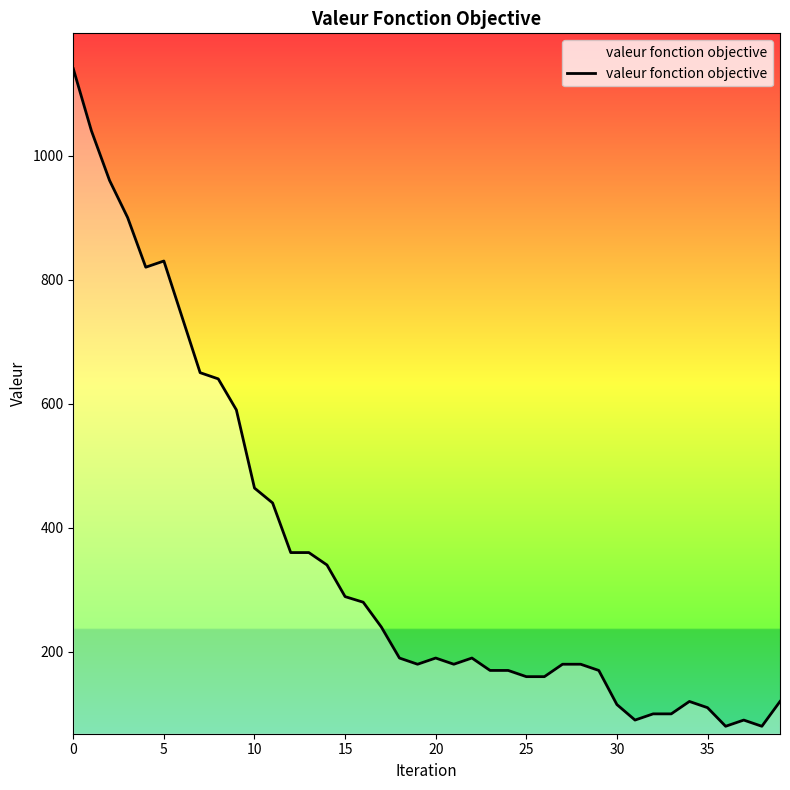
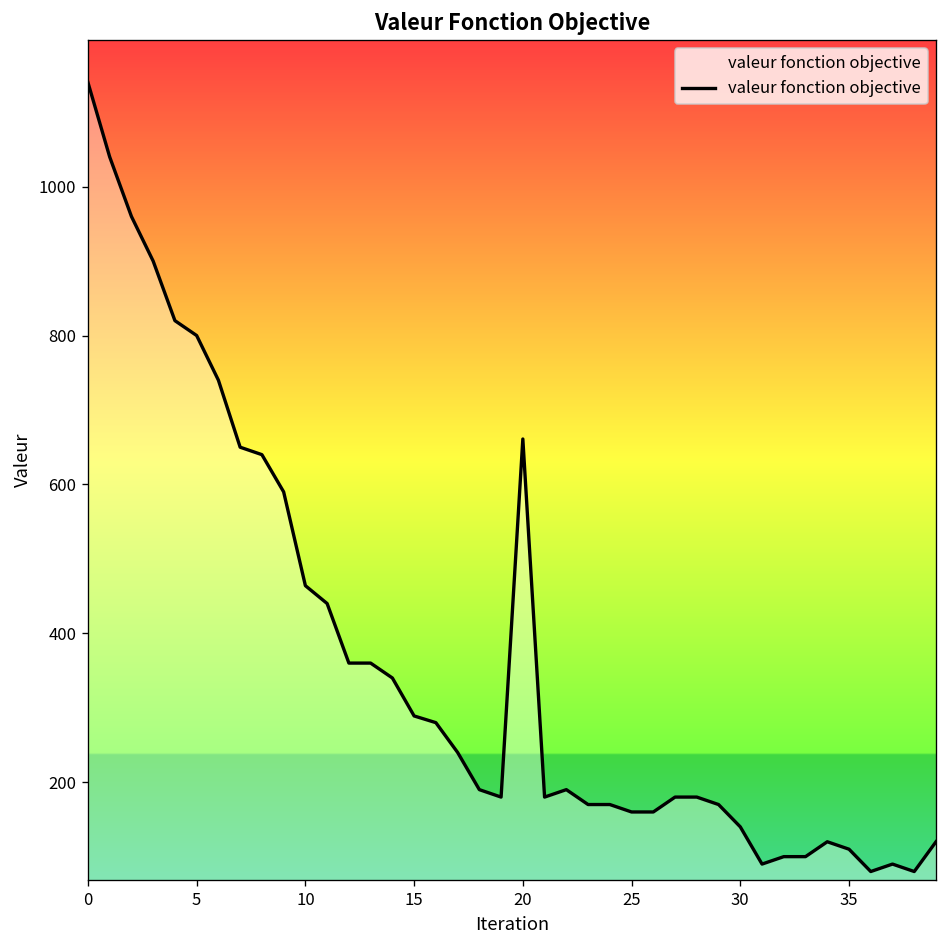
5: 830 -> 800
20: 190 -> 660
30: 120 -> 140
